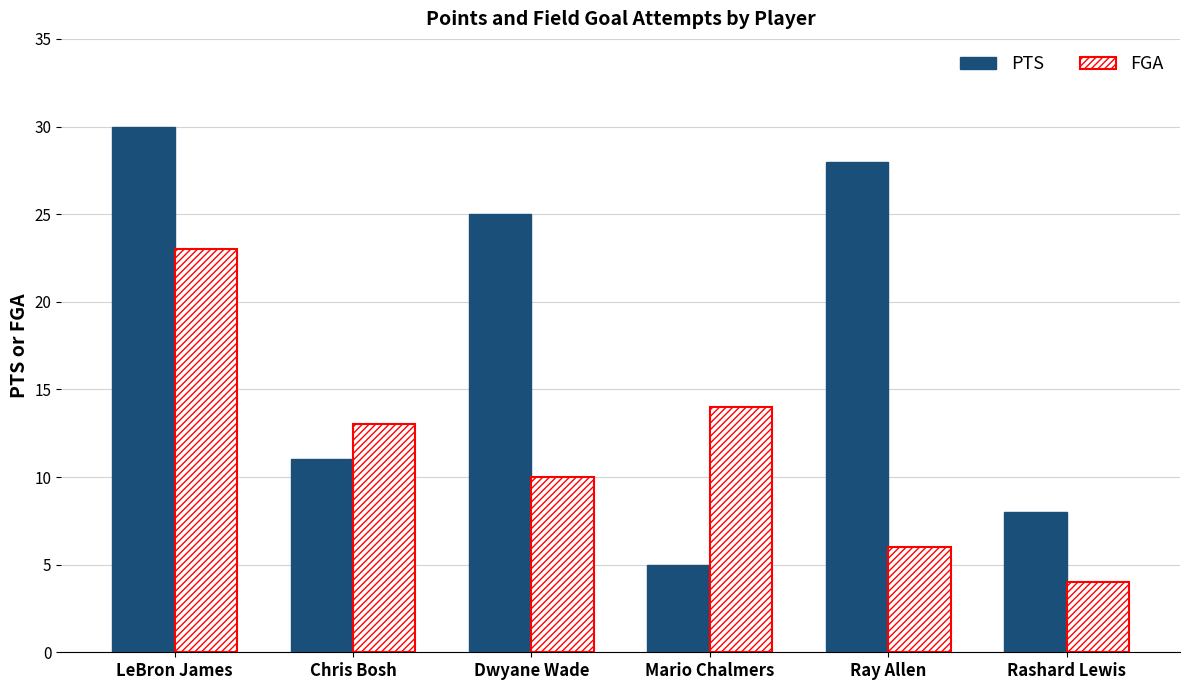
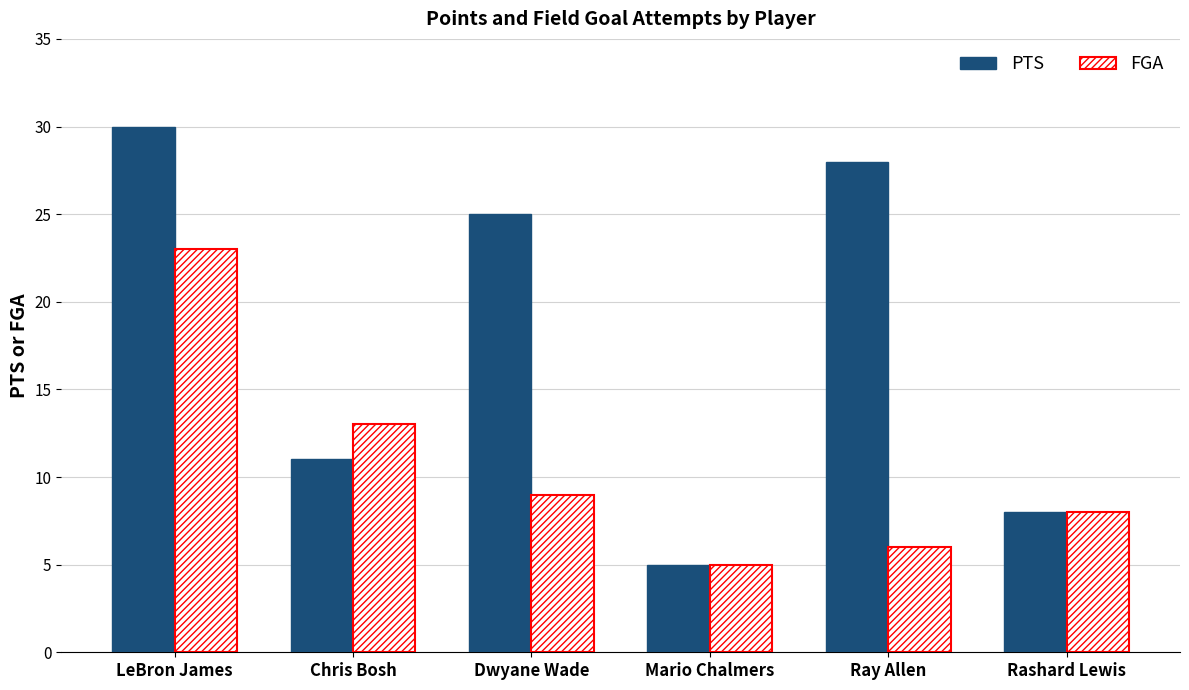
FGA, Dwyane Wade: 10 -> 9
FGA, Mario Chalmers: 14 -> 5
FGA, Rashard Lewis: 4 -> 8
